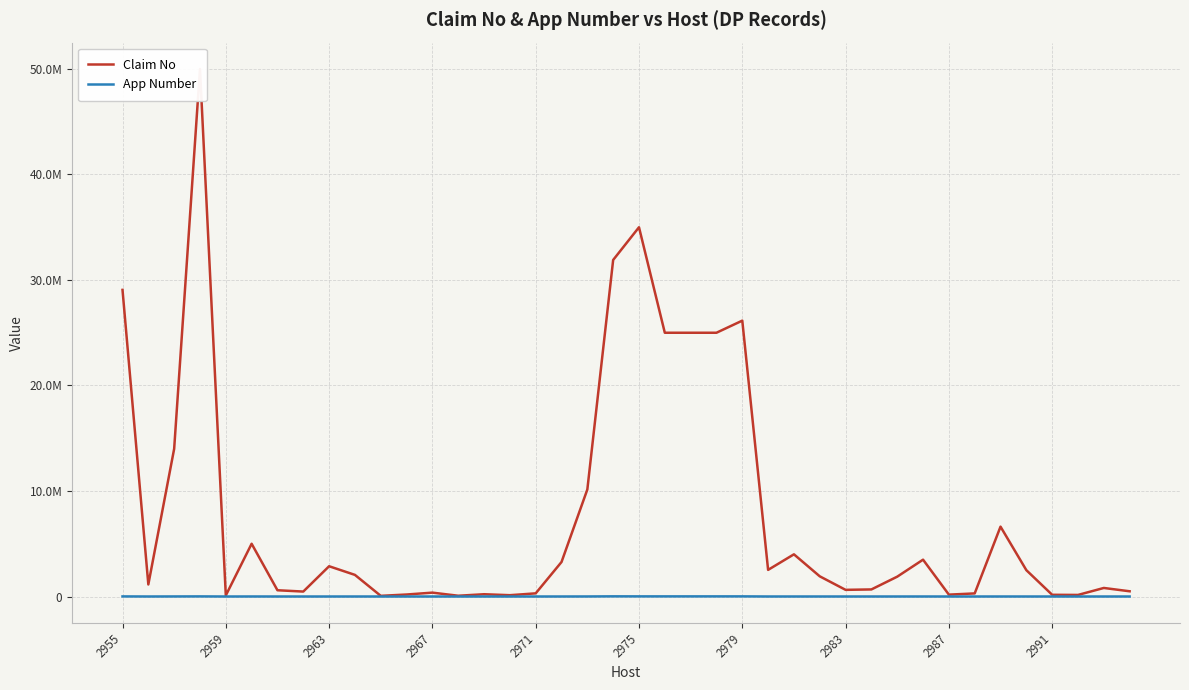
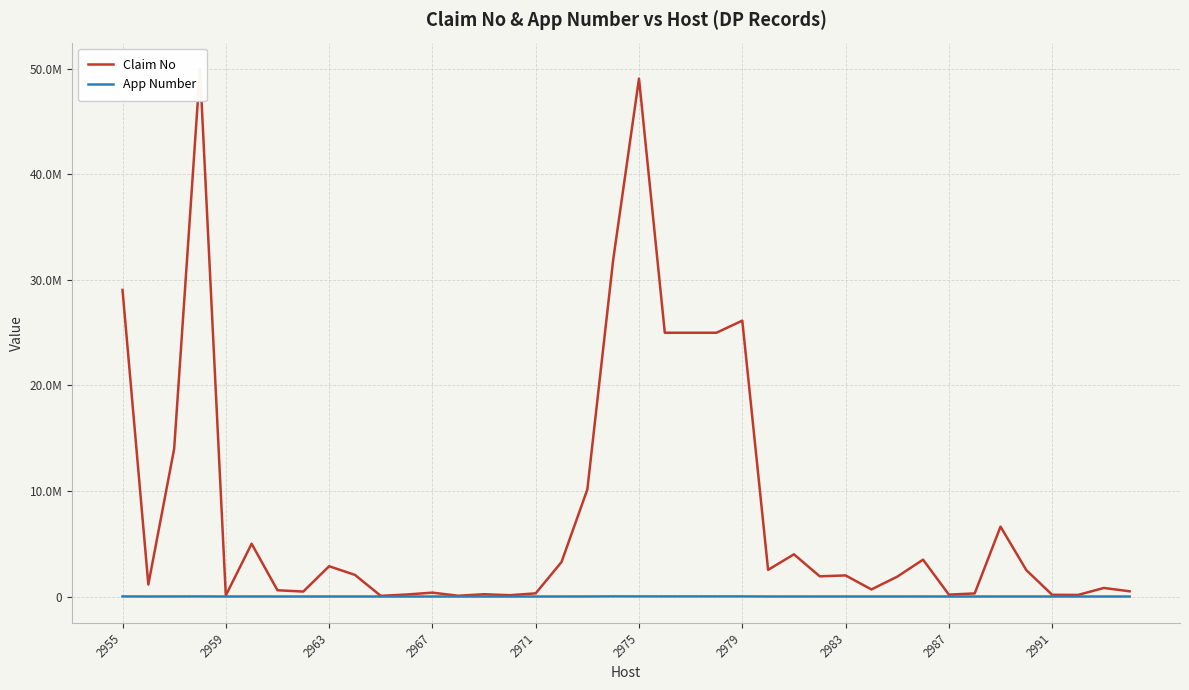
Claim No, 2975: 35000000 -> 49100000
Claim No, 2983: 600000 -> 2000000
